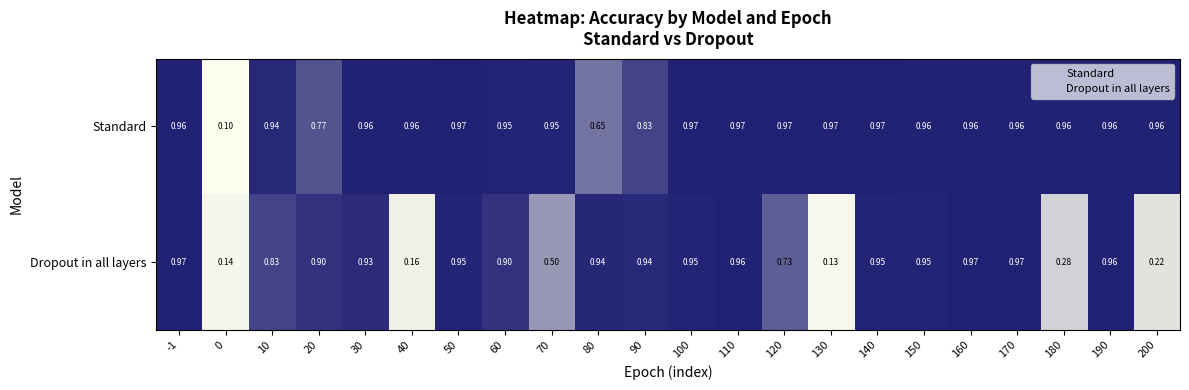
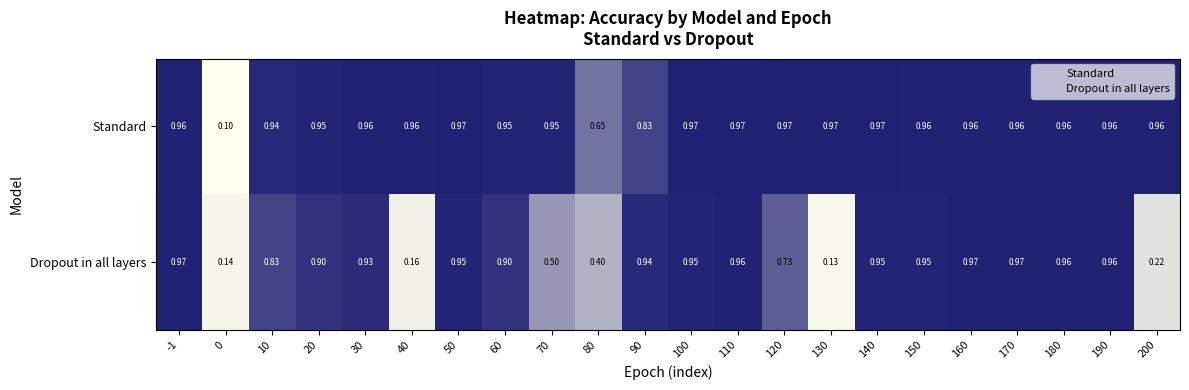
Standard, 20: 0.77 -> 0.95
Dropout in all layers, 80: 0.94 -> 0.40
Dropout in all layers, 180: 0.28 -> 0.96
